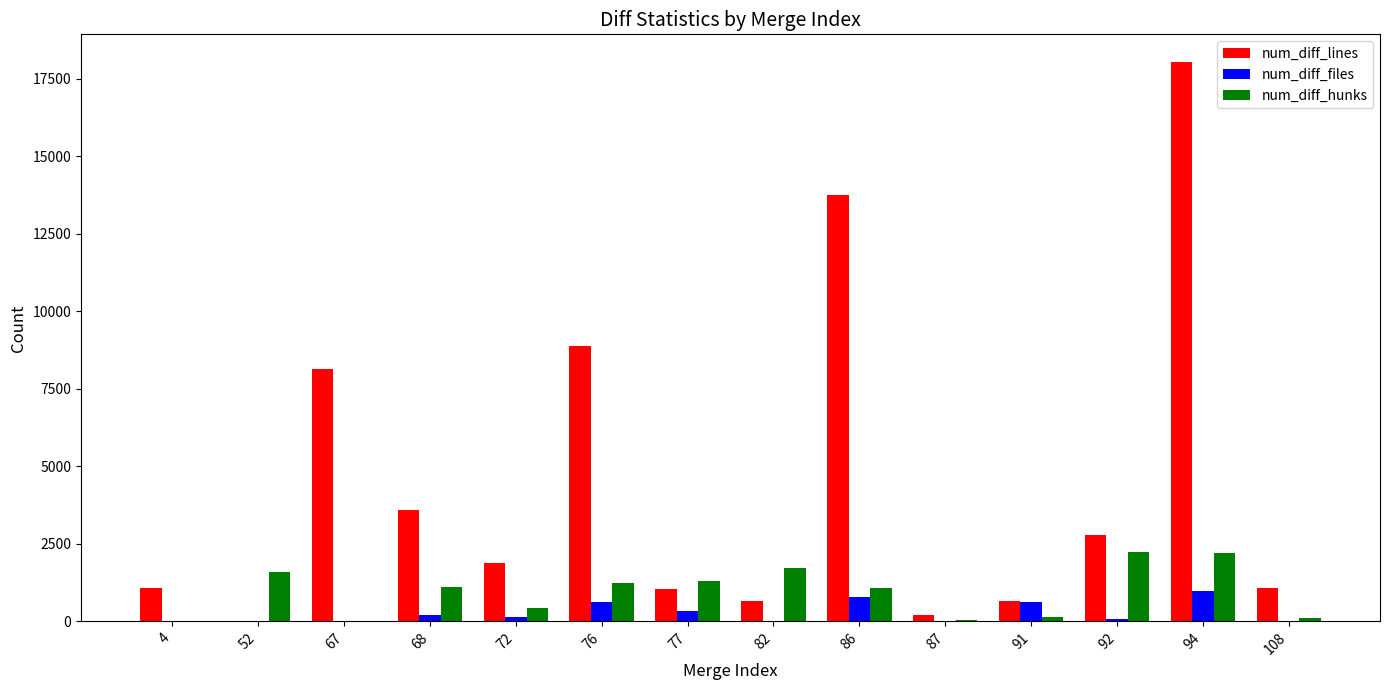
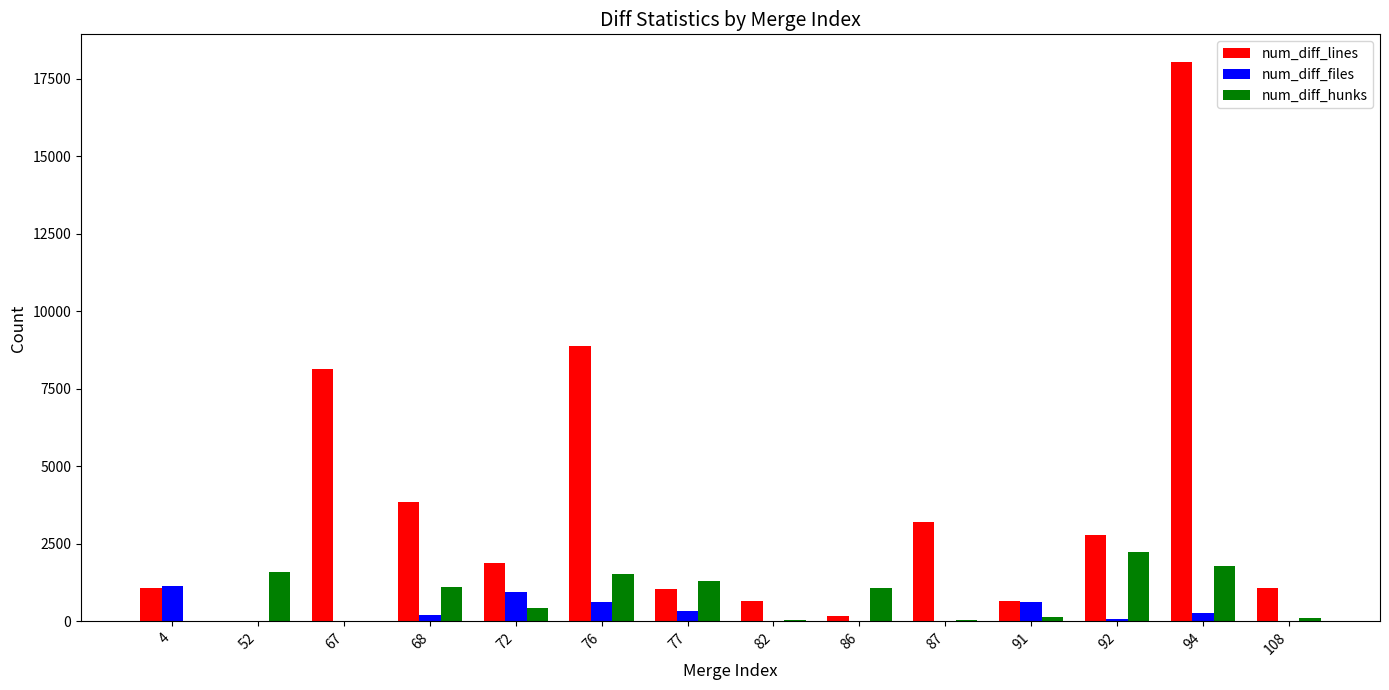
num_diff_files, 4: 0 -> 1100
num_diff_lines, 68: 3600 -> 3900
num_diff_files, 72: 100 -> 1000
num_diff_hunks, 76: 1200 -> 1500
num_diff_hunks, 82: 1700 -> 100
num_diff_lines, 86: 13800 -> 200
num_diff_files, 86: 800 -> 0
num_diff_lines, 87: 200 -> 3200
num_diff_files, 94: 1000 -> 300
num_diff_hunks, 94: 2200 -> 1800
